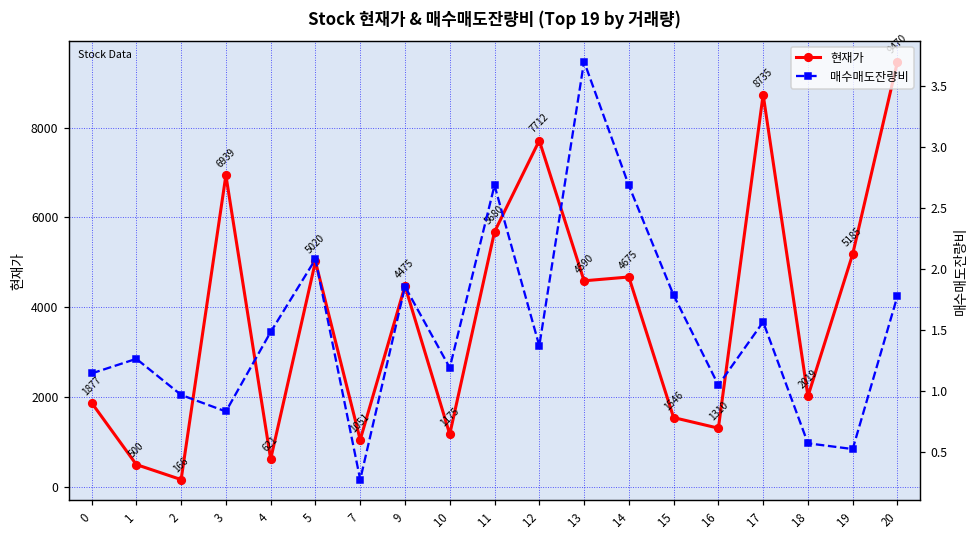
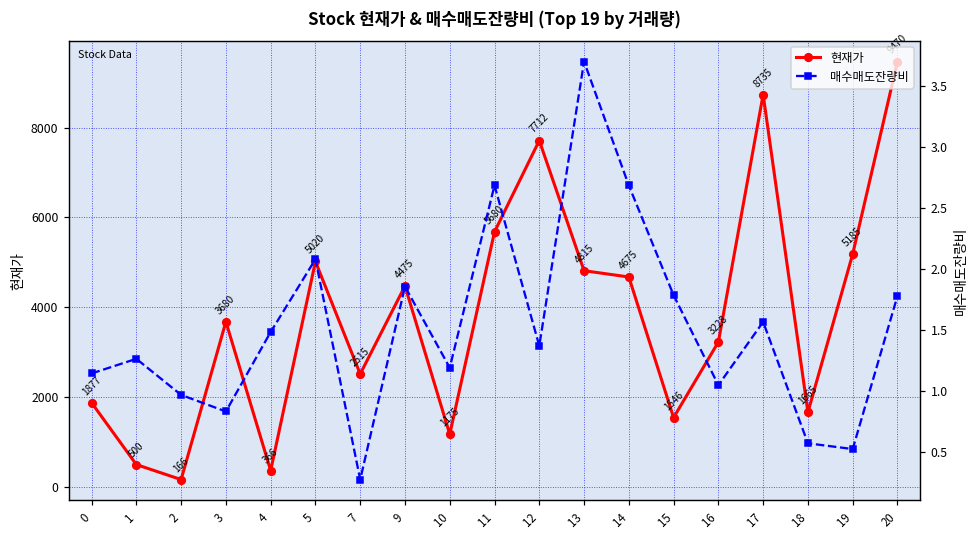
현재가, 3: 6939 -> 3680
현재가, 4: 621 -> 366
현재가, 7: 1051 -> 2515
현재가, 13: 4590 -> 4815
현재가, 16: 1310 -> 3228
현재가, 18: 2019 -> 1665
